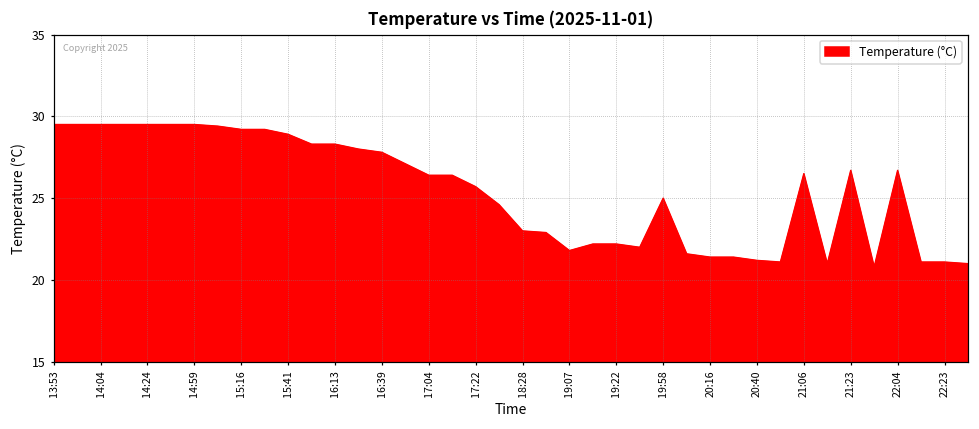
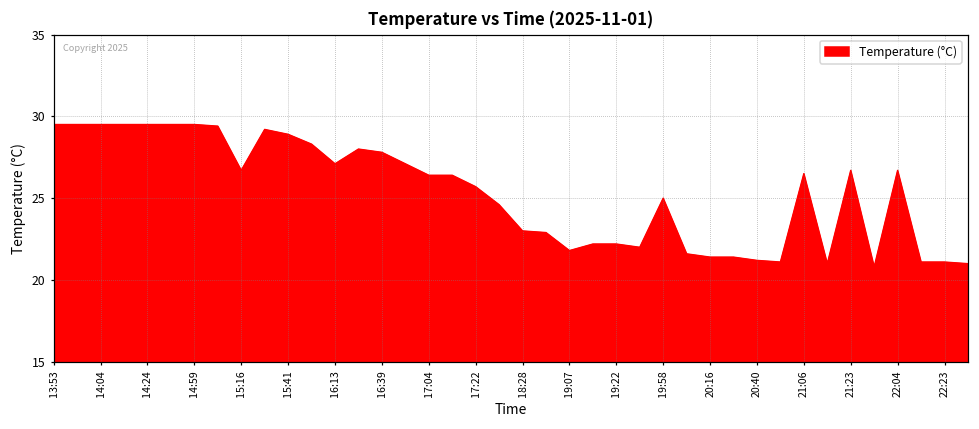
15:16: 29.2 -> 26.7
16:13: 28.3 -> 27.1
